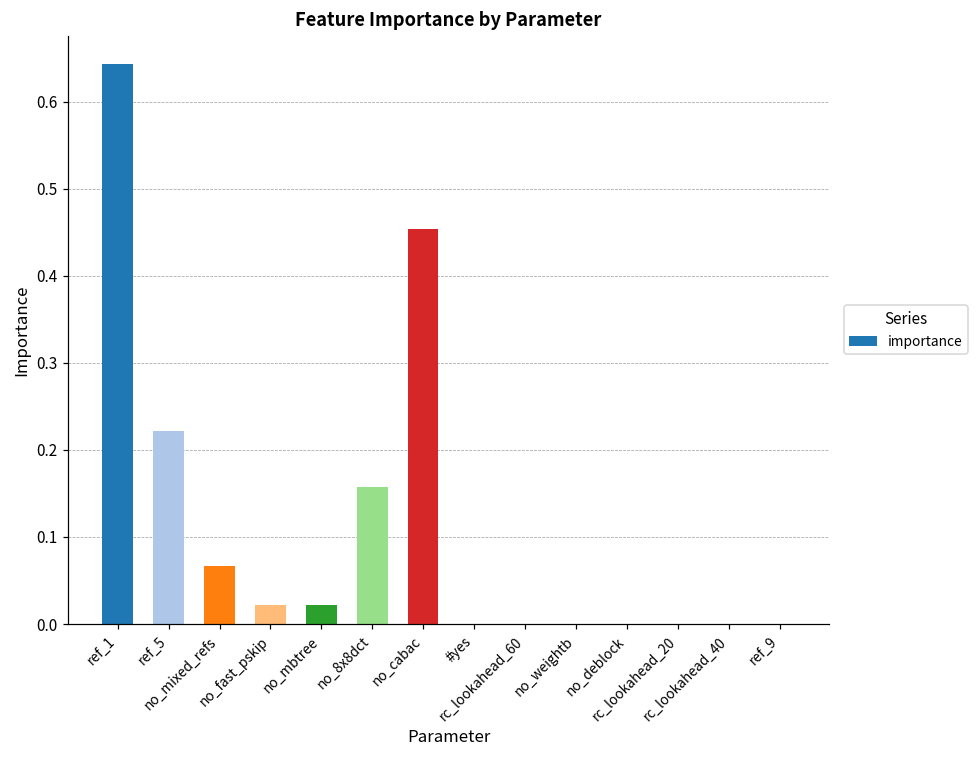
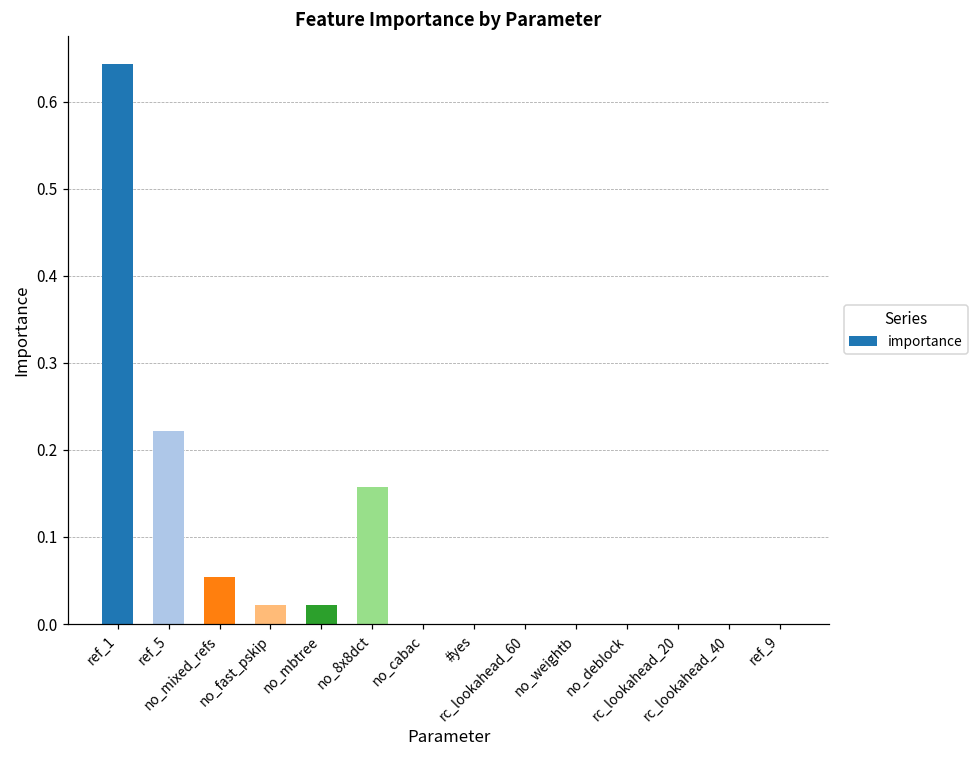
no_mixed_refs: 0.07 -> 0.05
no_cabac: 0.45 -> 0.00
